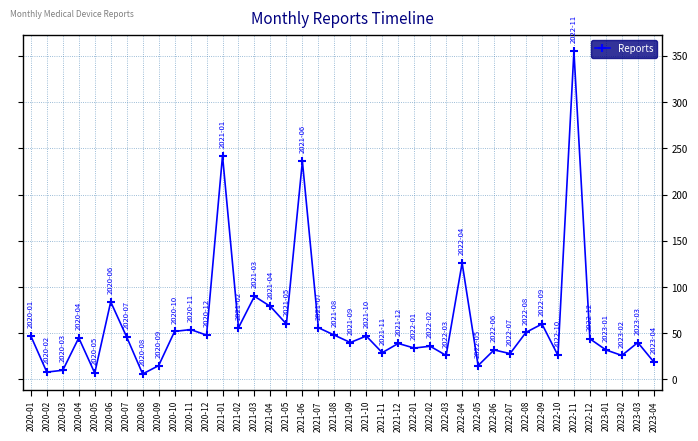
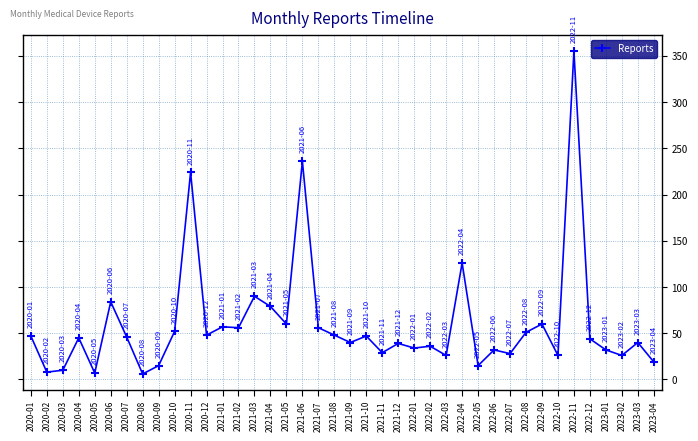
2020-11: 50 -> 220
2021-01: 240 -> 60
